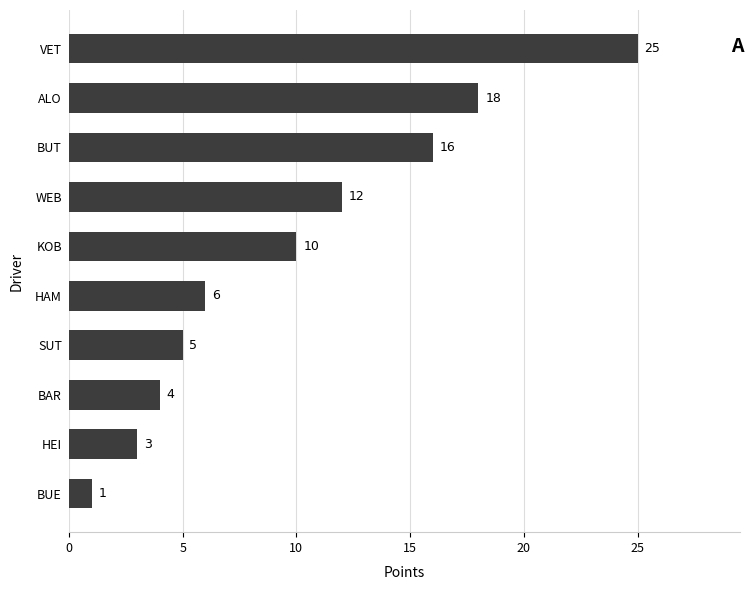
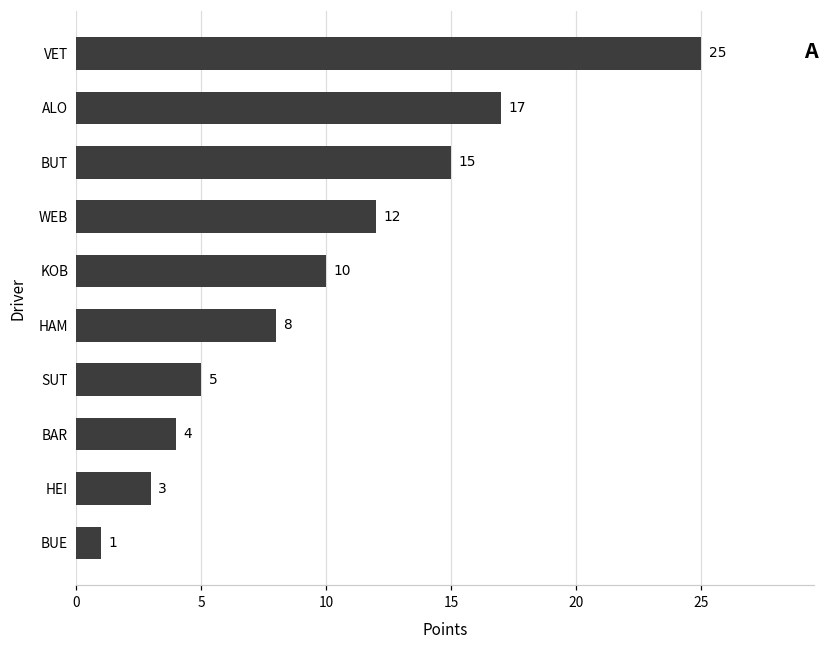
ALO: 18 -> 17
BUT: 16 -> 15
HAM: 6 -> 8
